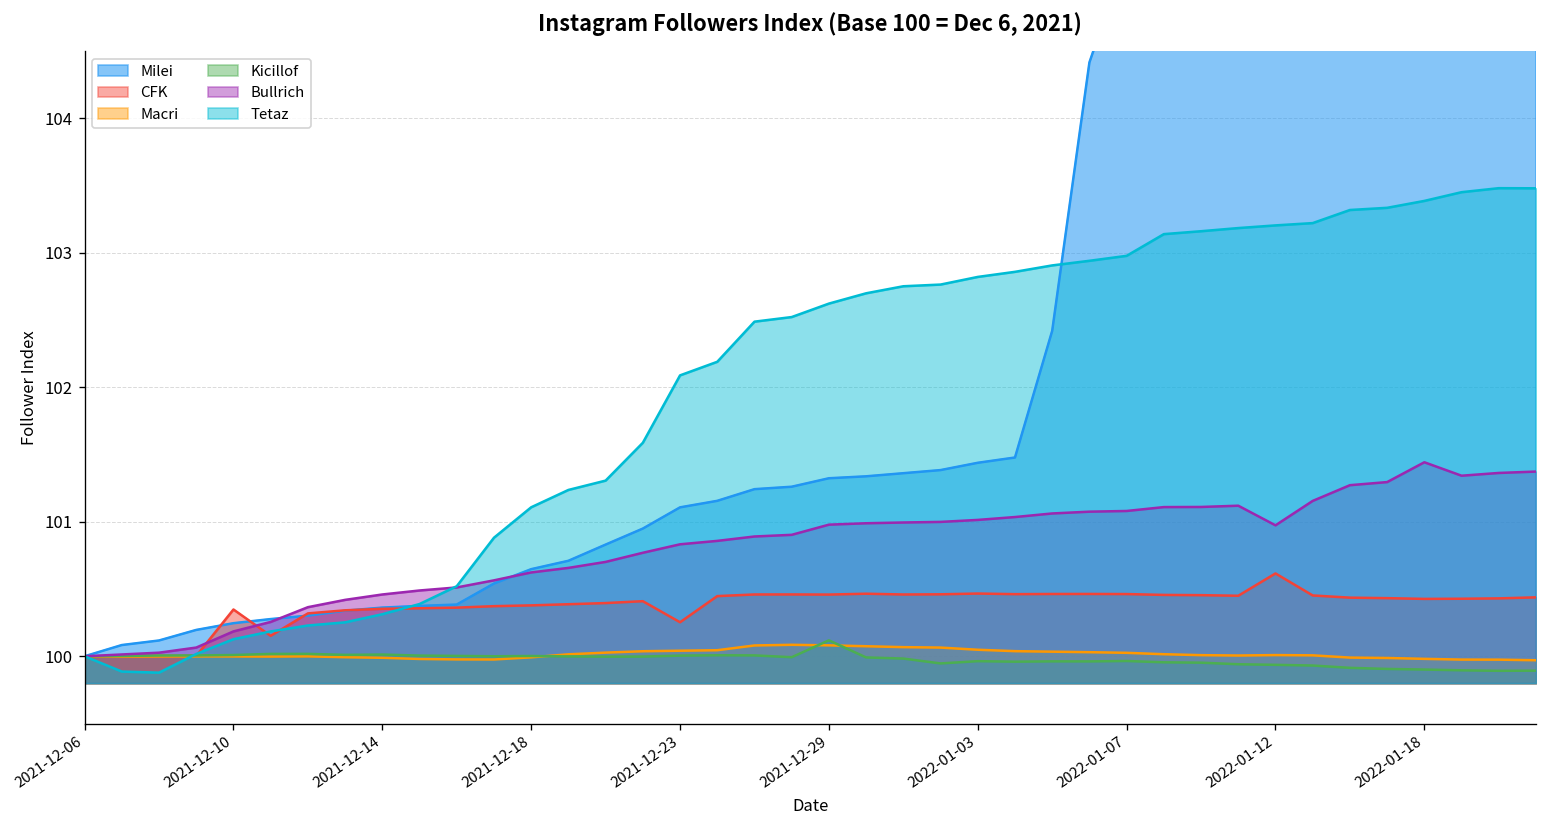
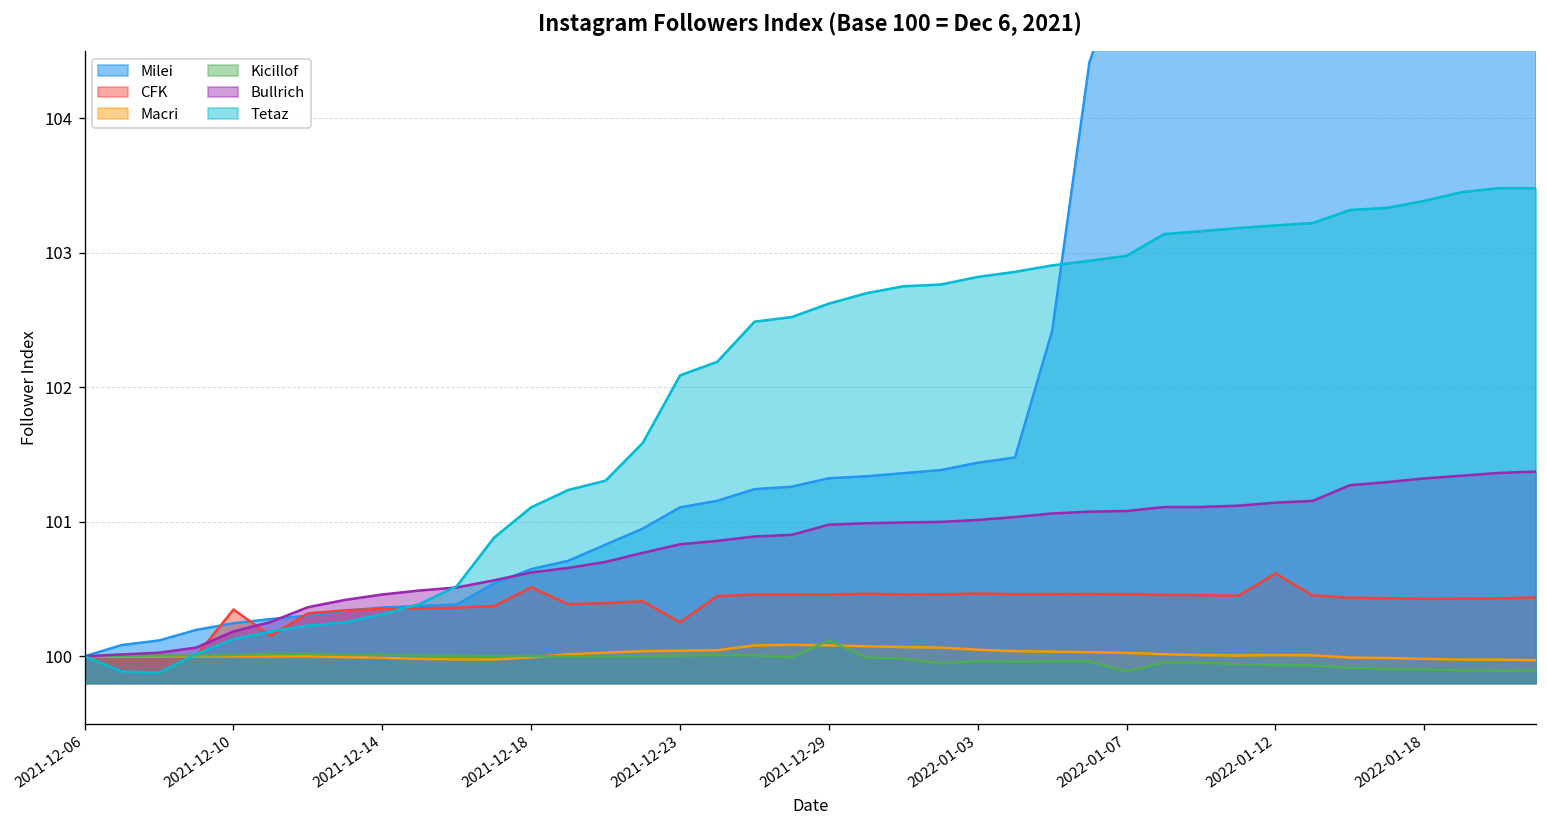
CFK, 2021-12-18: 100.38 -> 100.51
Kicillof, 2022-01-07: 99.96 -> 99.89
Bullrich, 2022-01-12: 100.97 -> 101.14
Bullrich, 2022-01-18: 101.44 -> 101.32
